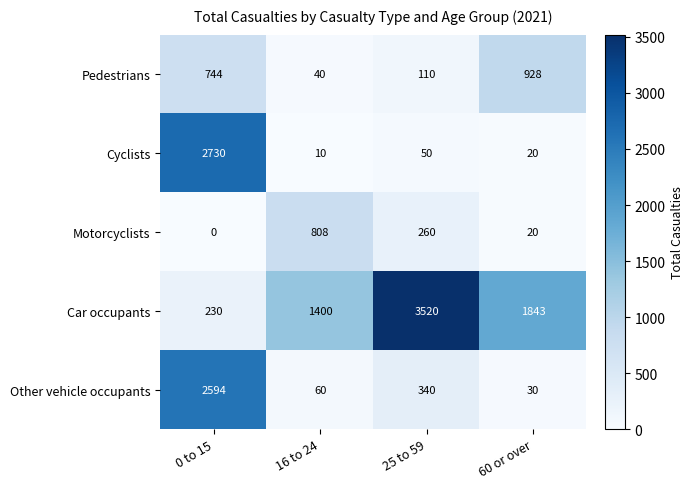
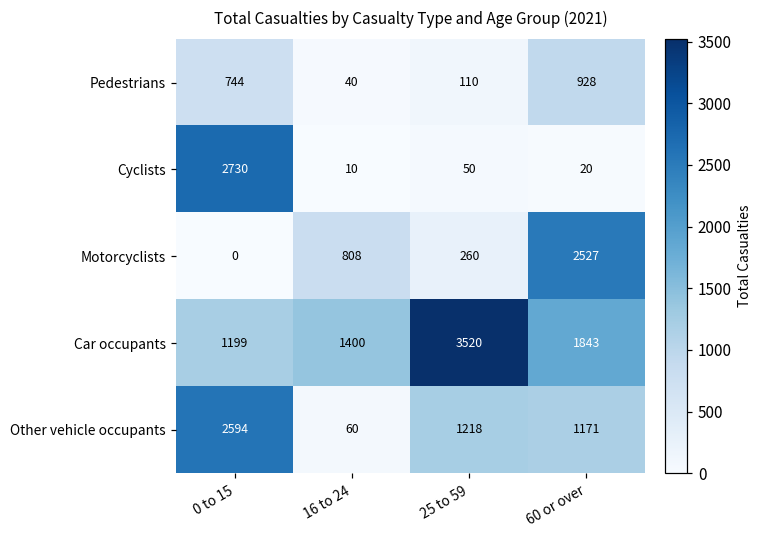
Motorcyclists, 60 or over: 20 -> 2527
Car occupants, 0 to 15: 230 -> 1199
Other vehicle occupants, 25 to 59: 340 -> 1218
Other vehicle occupants, 60 or over: 30 -> 1171
